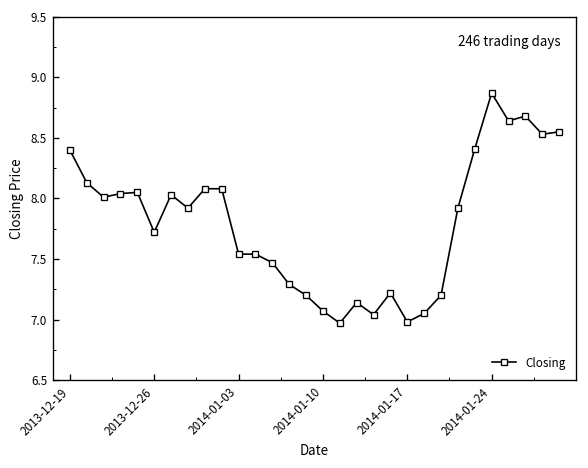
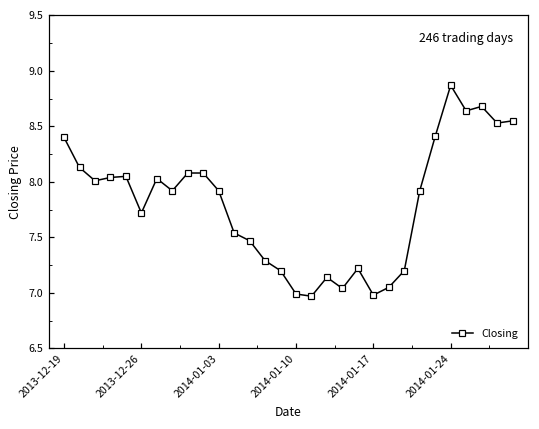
2014-01-03: 7.54 -> 7.92
2014-01-10: 7.07 -> 6.99
